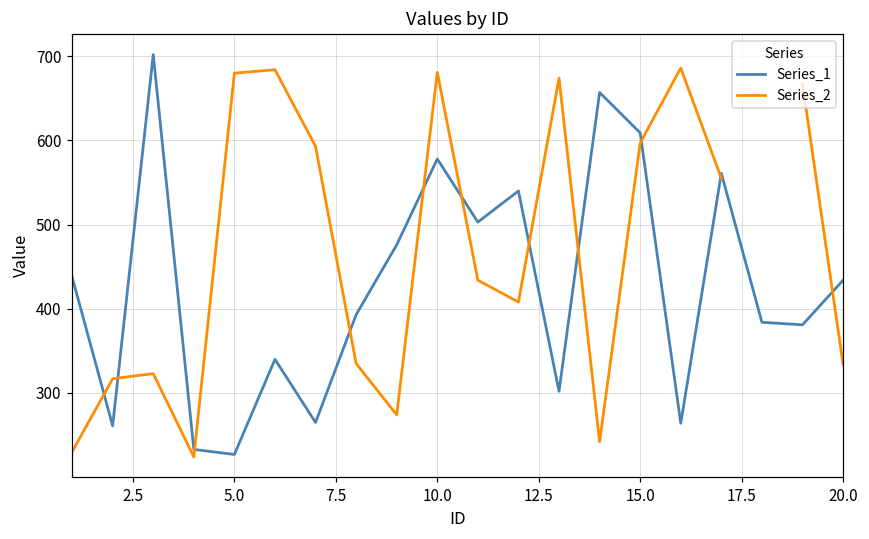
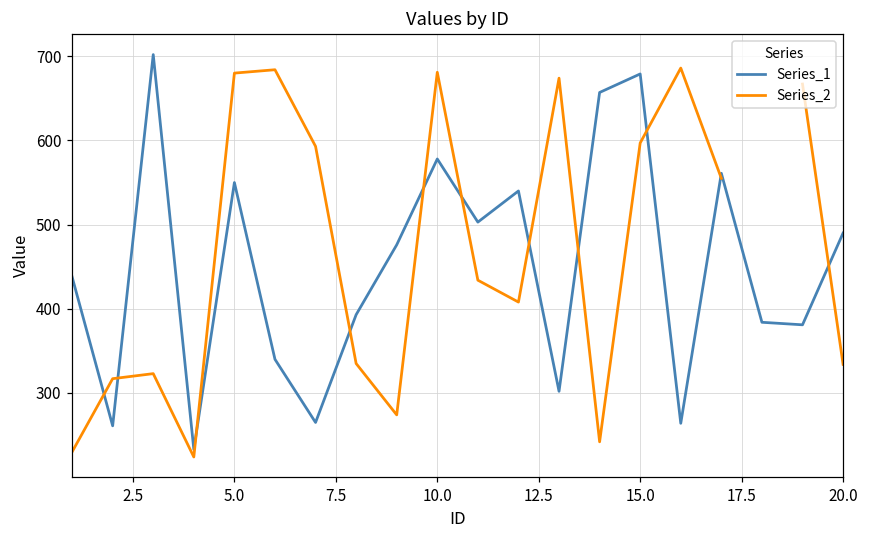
Series_1, 5.0: 230 -> 550
Series_1, 15.0: 610 -> 680
Series_1, 20.0: 430 -> 490
